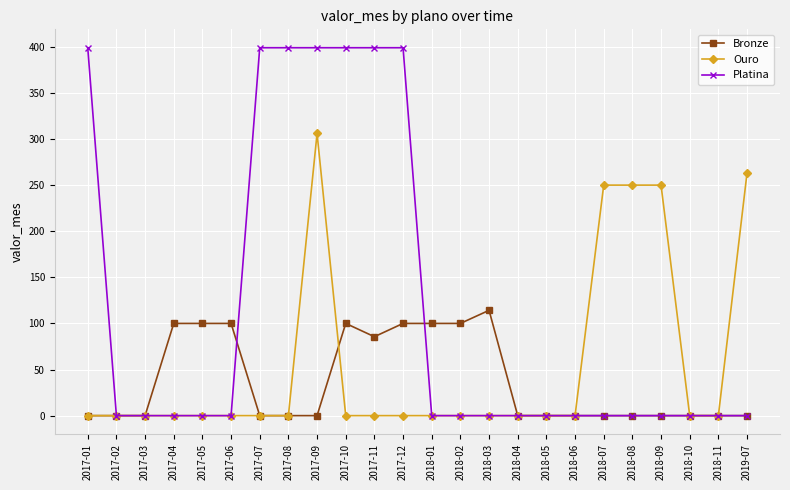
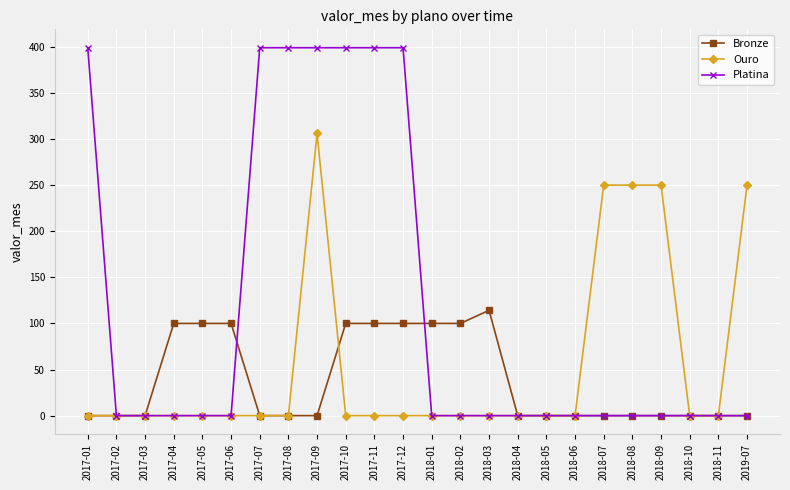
Bronze, 2017-11: 90 -> 100
Ouro, 2019-07: 260 -> 250
